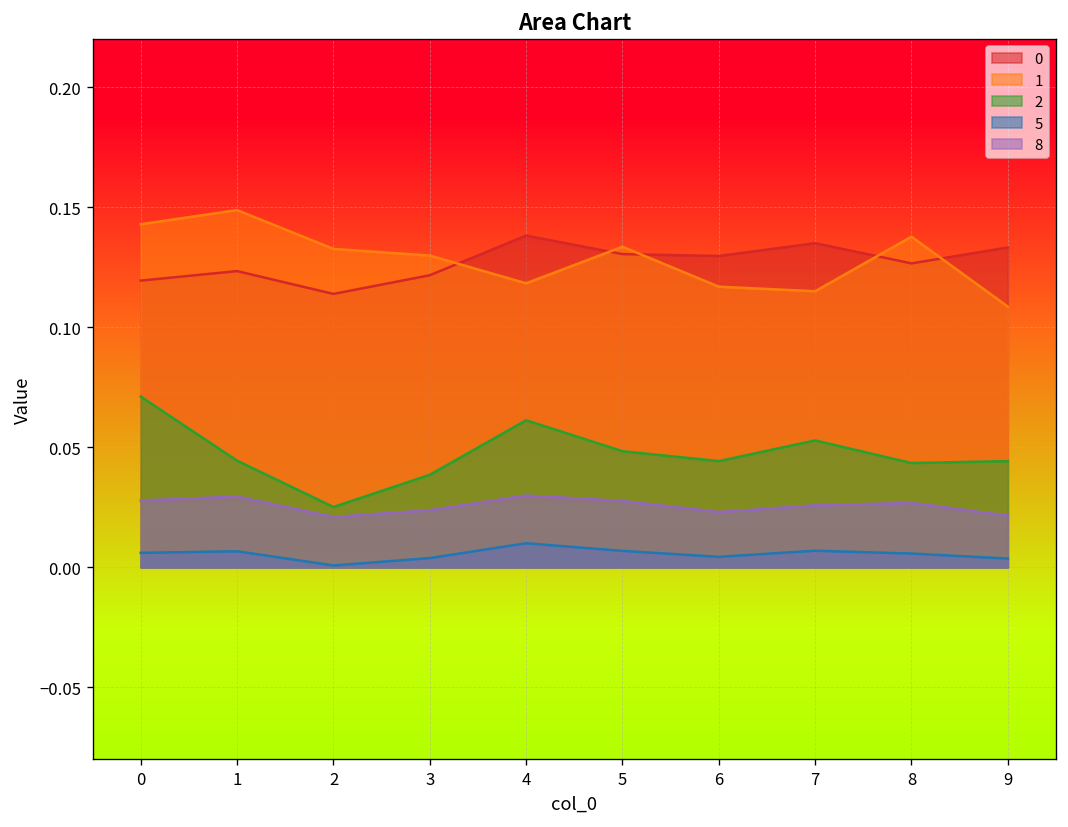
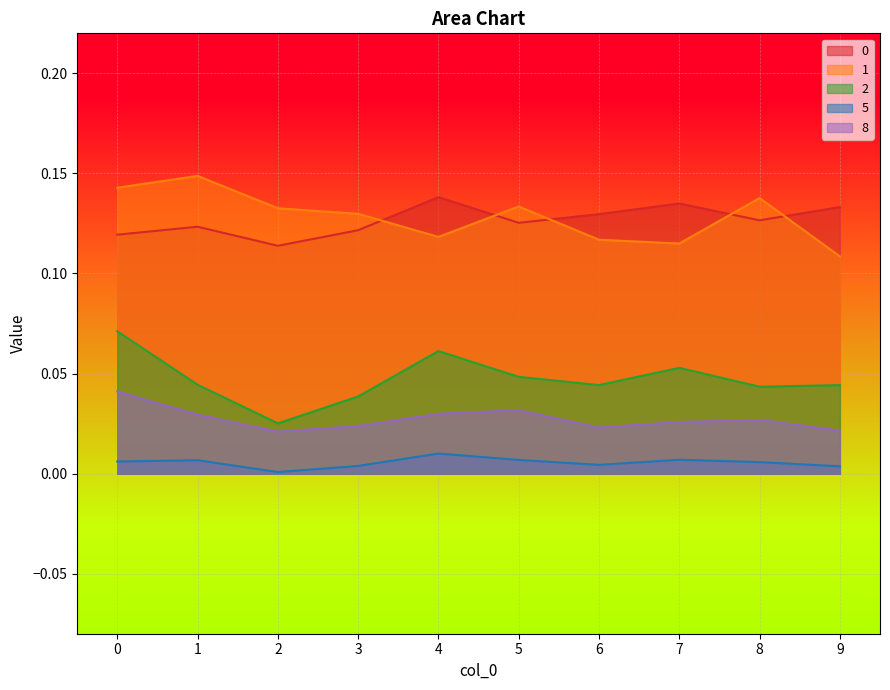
8, 0: 0.028 -> 0.041
0, 5: 0.130 -> 0.125
8, 5: 0.028 -> 0.032
